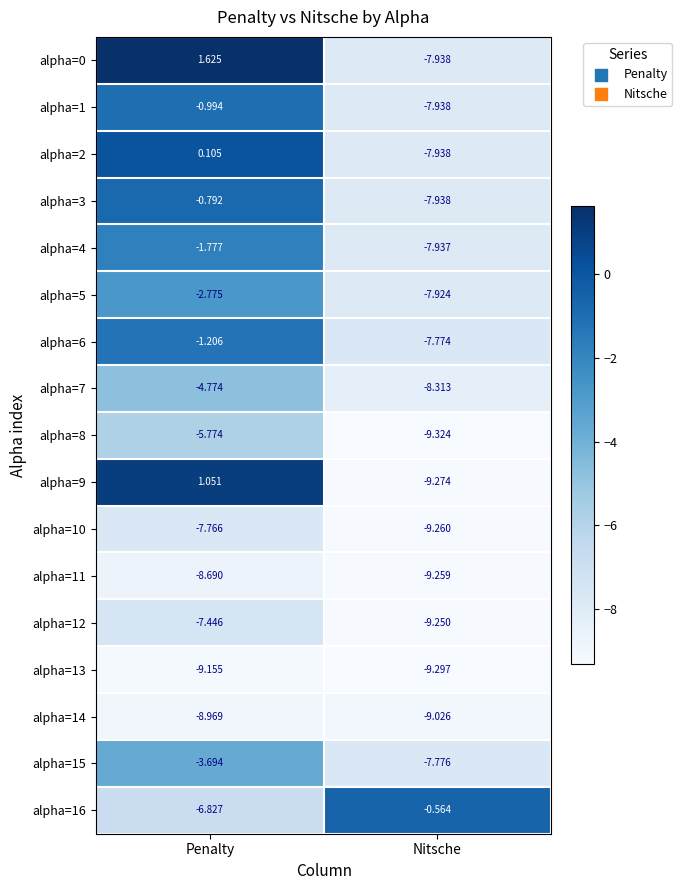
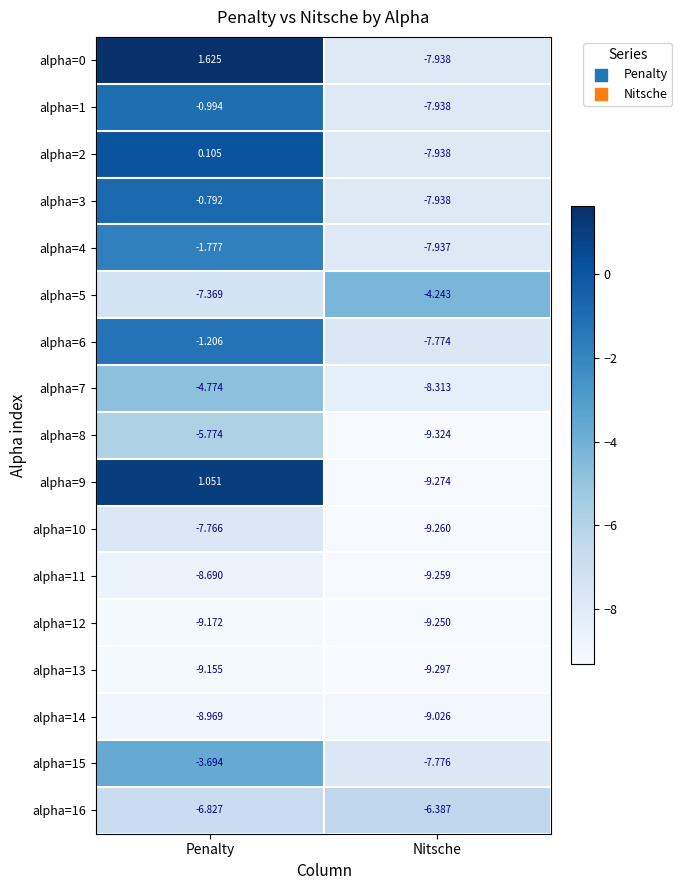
alpha=5, Penalty: -2.775 -> -7.369
alpha=5, Nitsche: -7.924 -> -4.243
alpha=12, Penalty: -7.446 -> -9.172
alpha=16, Nitsche: -0.564 -> -6.387
